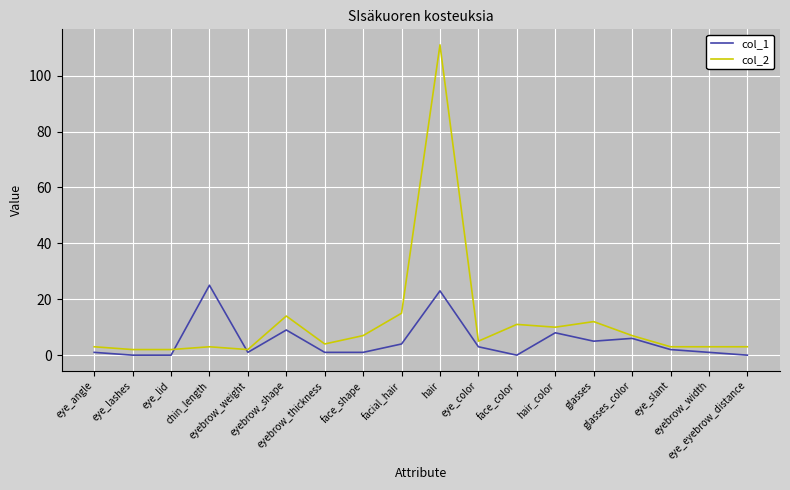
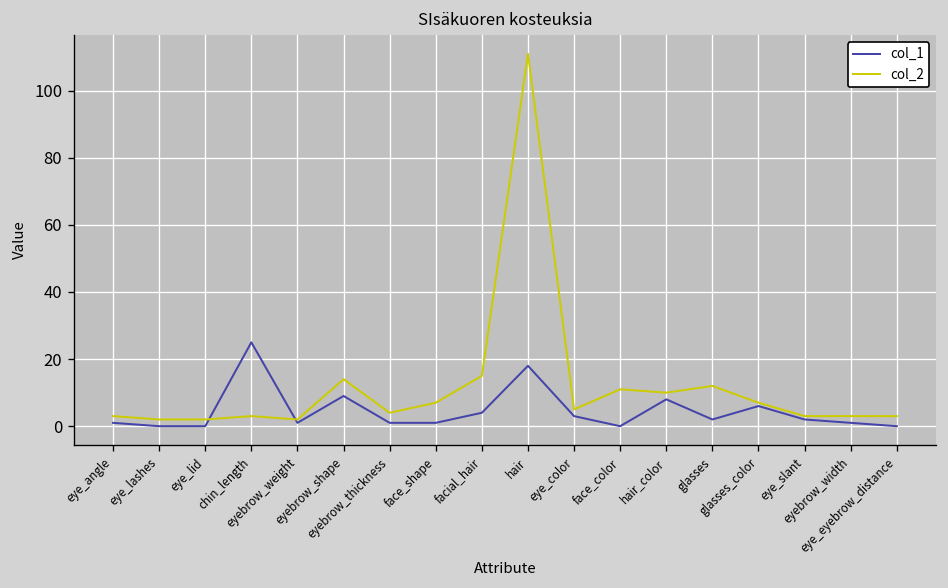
col_1, hair: 23 -> 18
col_1, glasses: 5 -> 2
